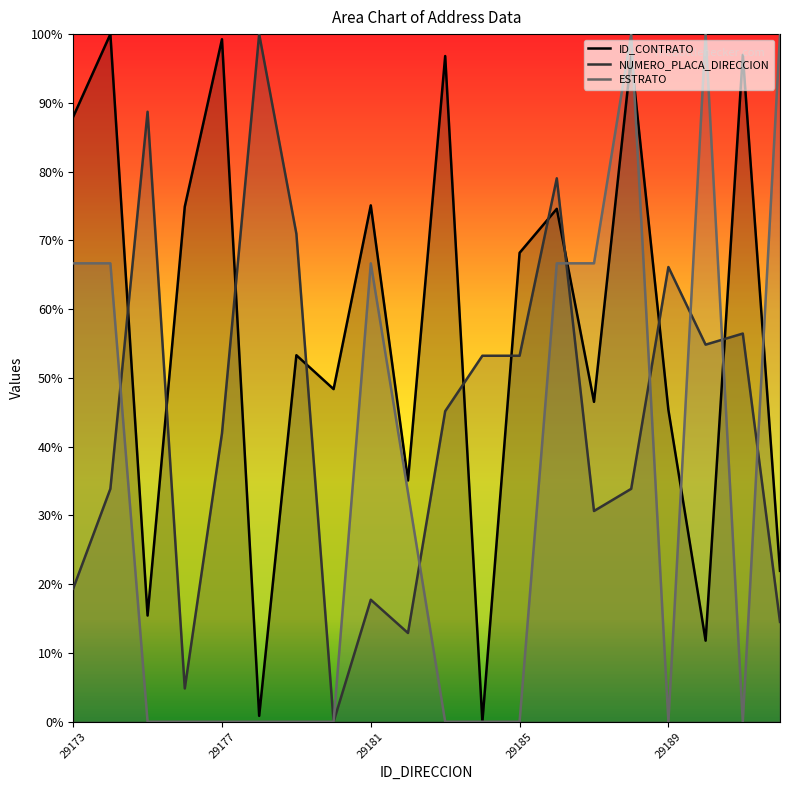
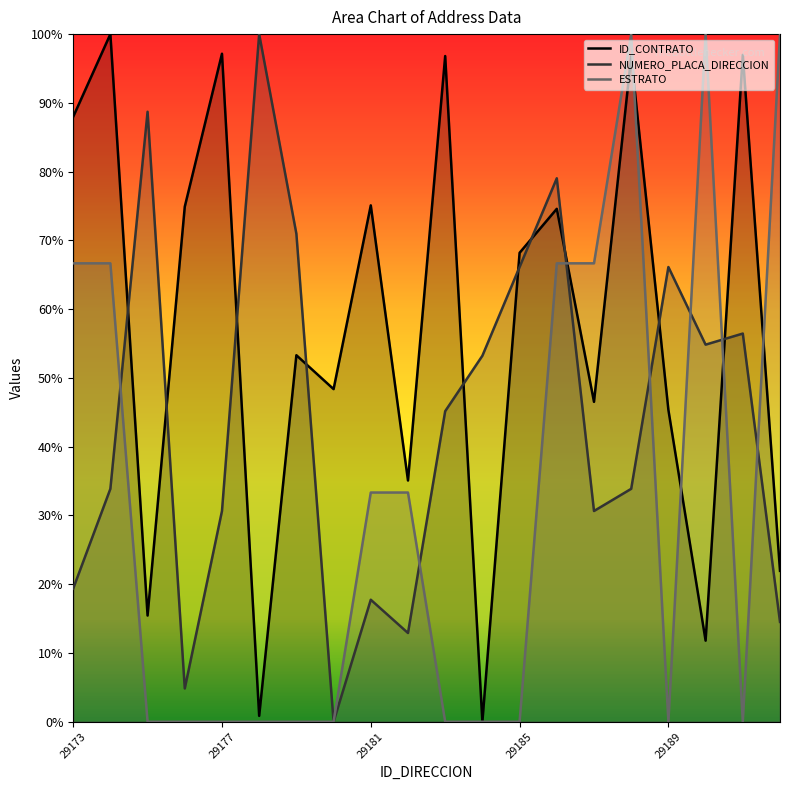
ID_CONTRATO, 29177: 99% -> 97%
NUMERO_PLACA_DIRECCION, 29177: 42% -> 31%
ESTRATO, 29181: 67% -> 33%
NUMERO_PLACA_DIRECCION, 29185: 53% -> 66%
